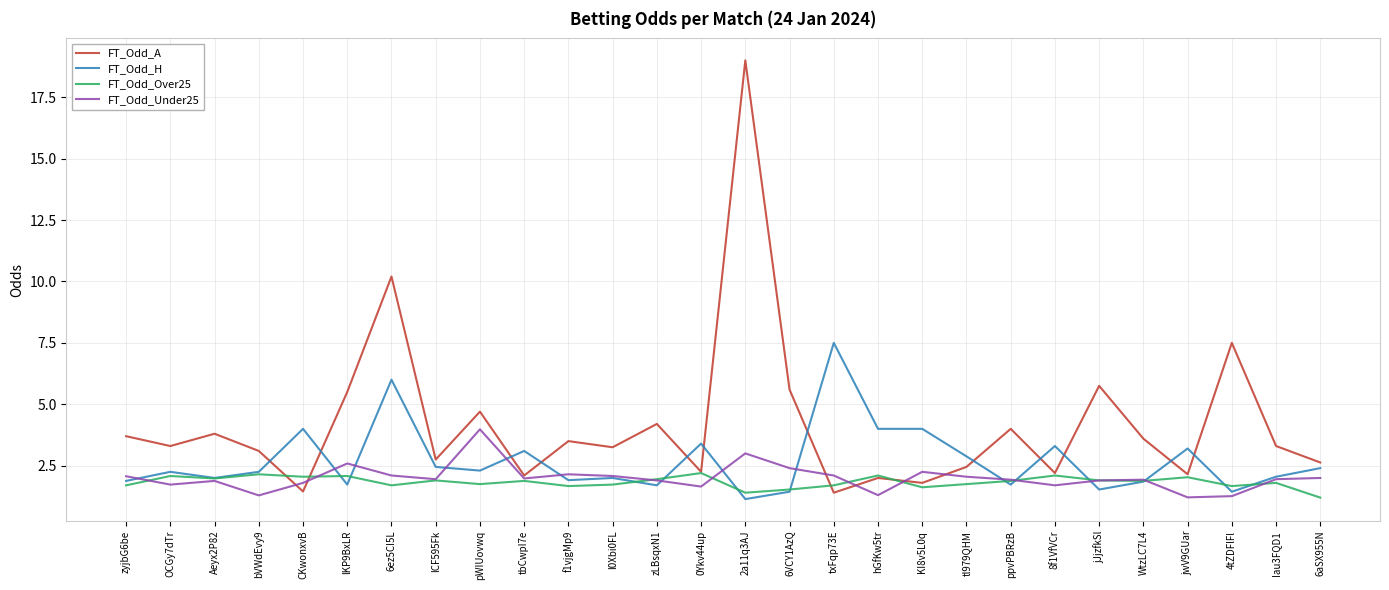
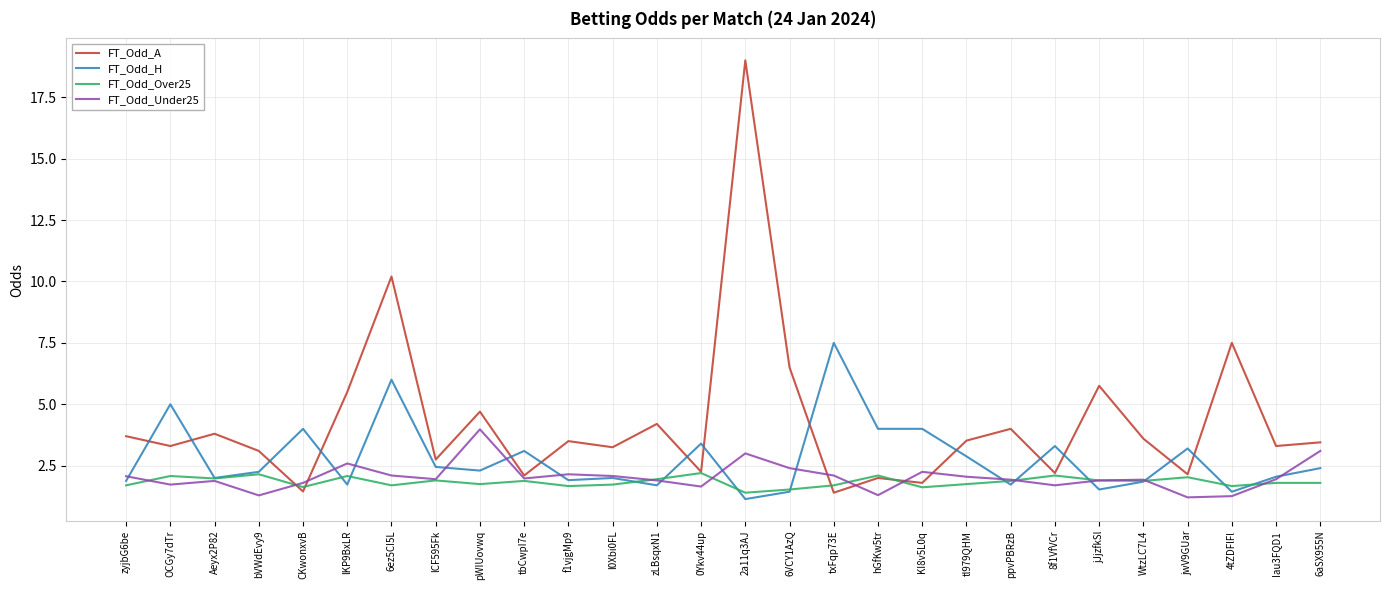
FT_Odd_H, OCGy7dTr: 2.3 -> 5.0
FT_Odd_Over25, CKwonxvB: 2.1 -> 1.6
FT_Odd_A, 6VCY1AzQ: 5.6 -> 6.5
FT_Odd_A, tl979QHM: 2.5 -> 3.5
FT_Odd_A, 6aSX955N: 2.6 -> 3.5
FT_Odd_Over25, 6aSX955N: 1.2 -> 1.8
FT_Odd_Under25, 6aSX955N: 2.0 -> 3.1
